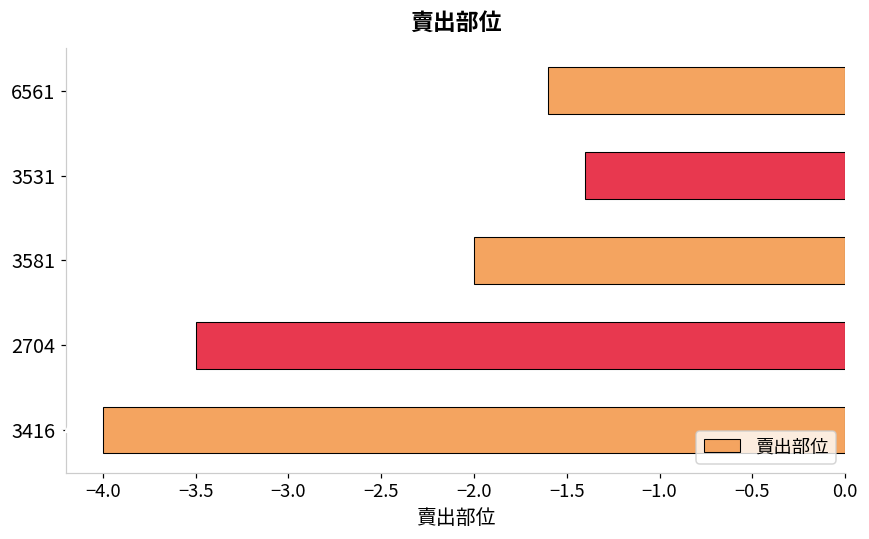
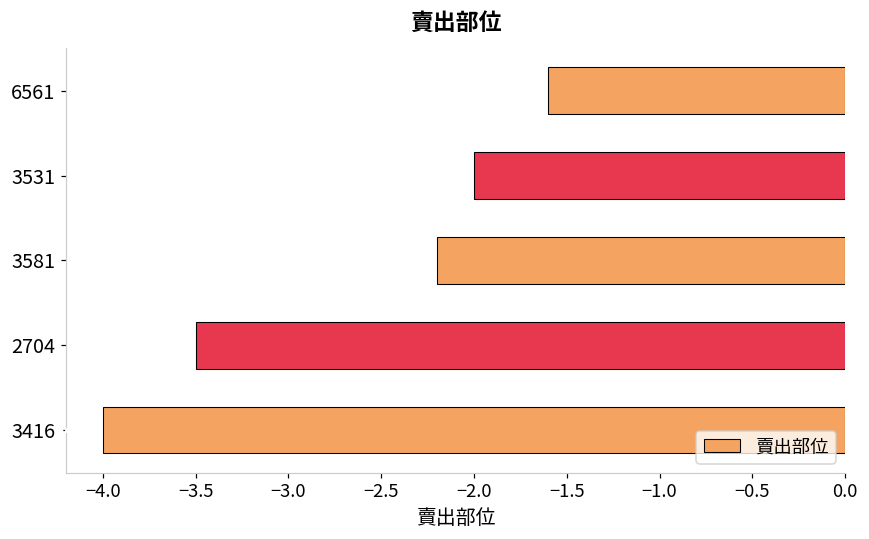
3531: -1.4 -> -2.0
3581: -2.0 -> -2.2
